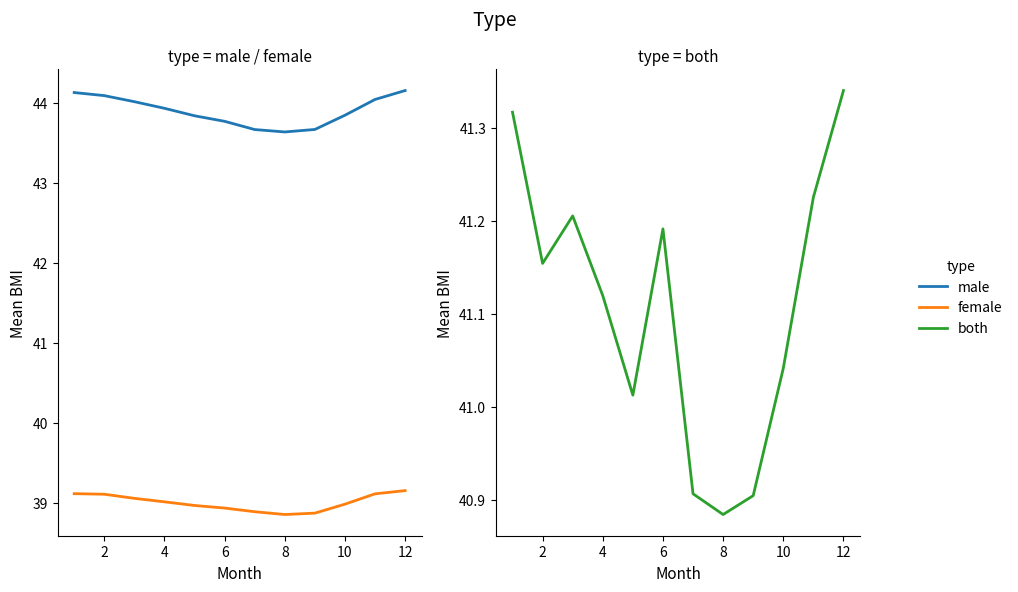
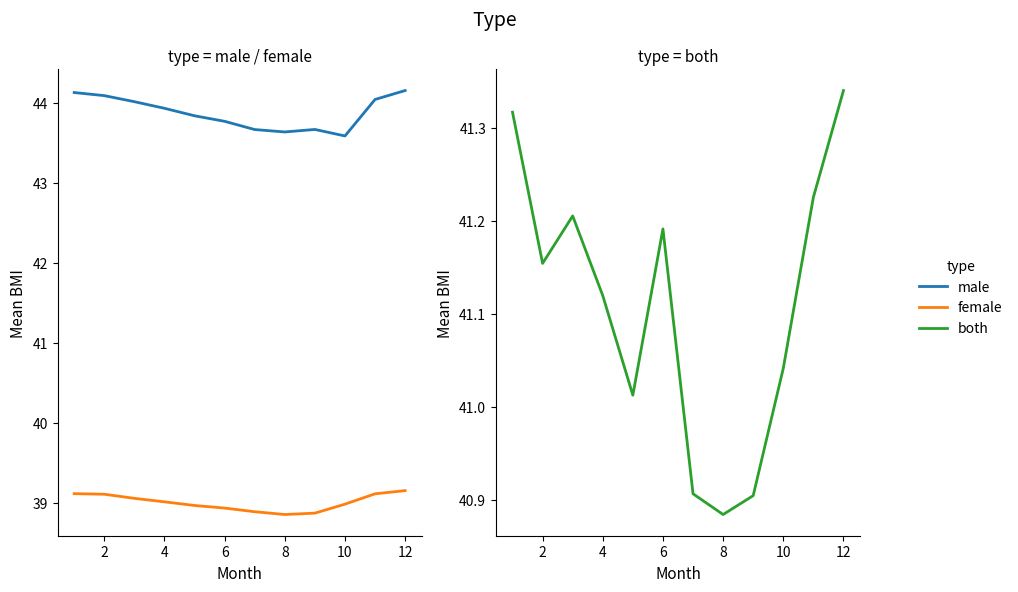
type = male / female, male, 10: 43.8 -> 43.6
